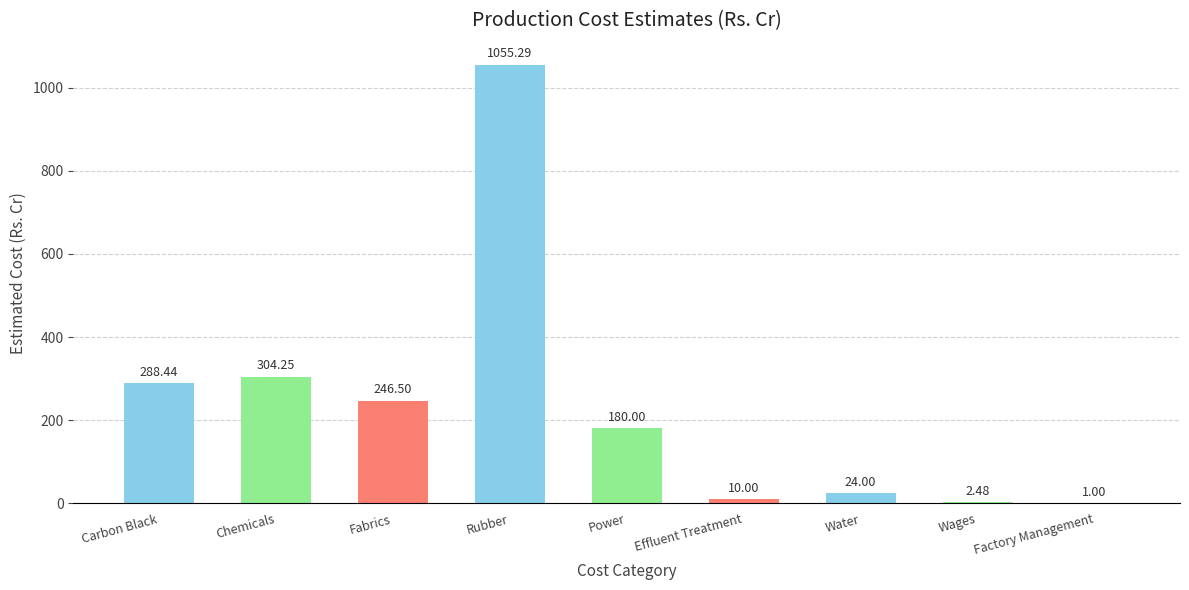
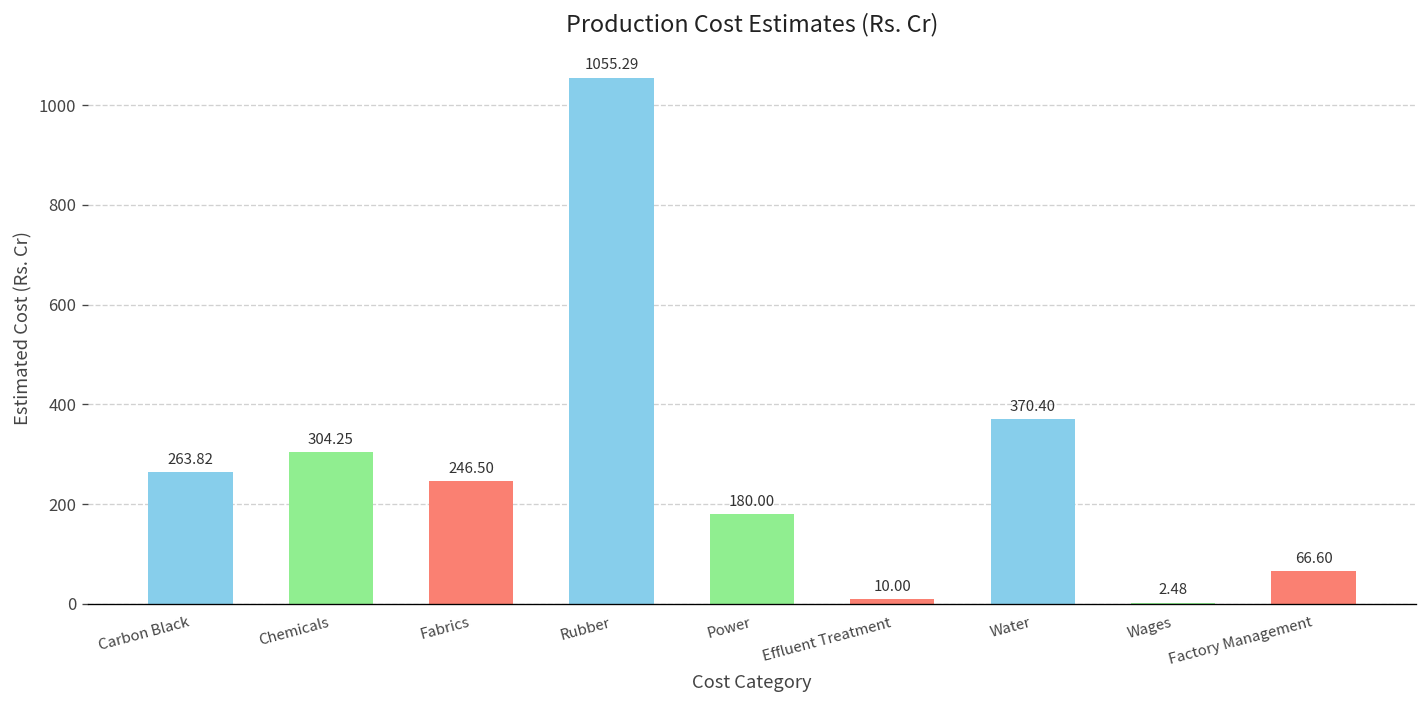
Carbon Black: 288.44 -> 263.82
Water: 24.00 -> 370.40
Factory Management: 1.00 -> 66.60
